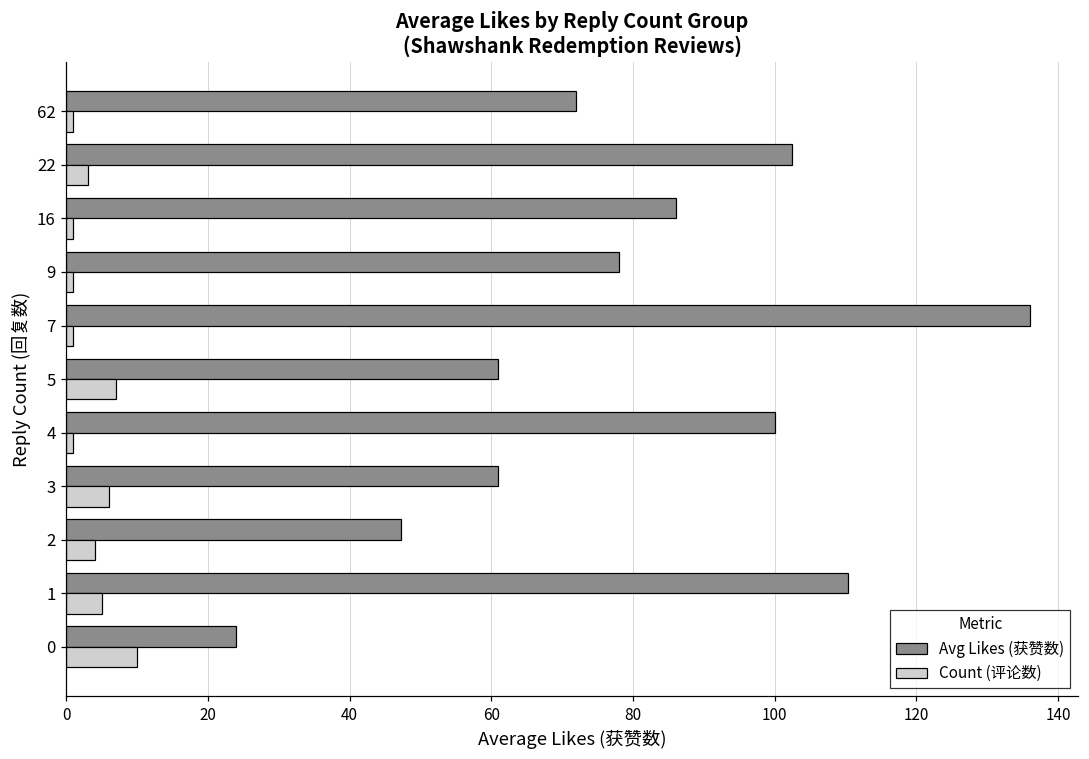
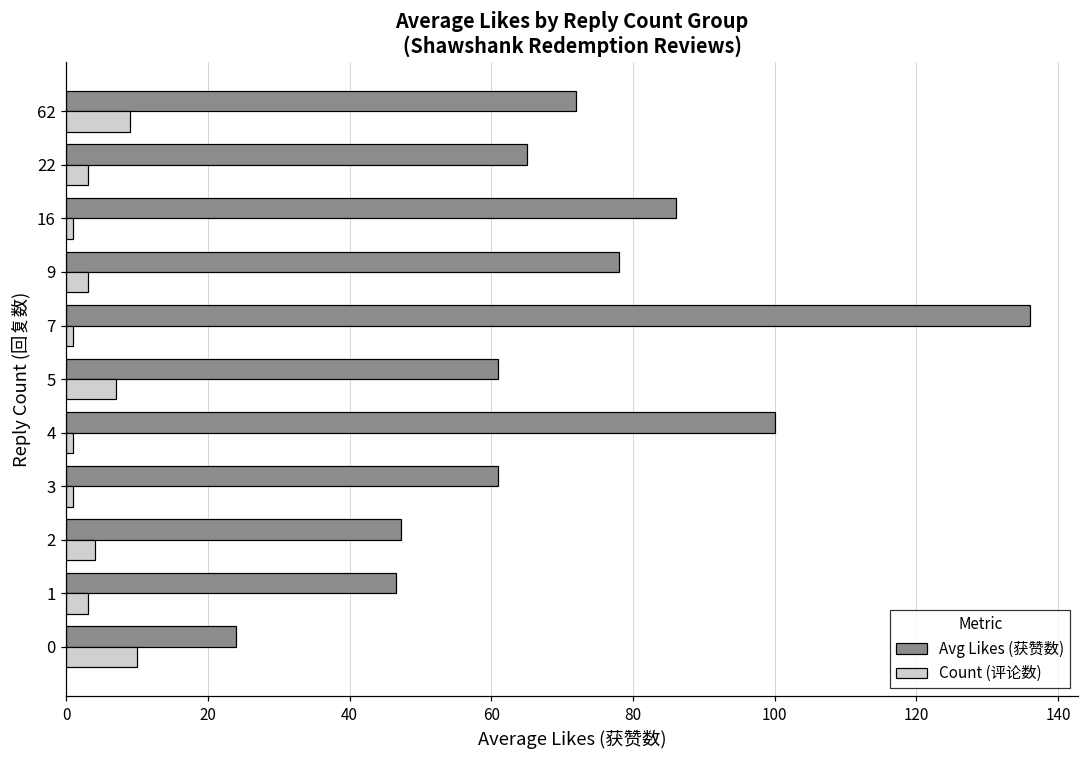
Count (评论数), 62: 1 -> 9
Avg Likes (获赞数), 22: 103 -> 65
Count (评论数), 9: 1 -> 3
Count (评论数), 3: 6 -> 1
Avg Likes (获赞数), 1: 110 -> 47
Count (评论数), 1: 5 -> 3
